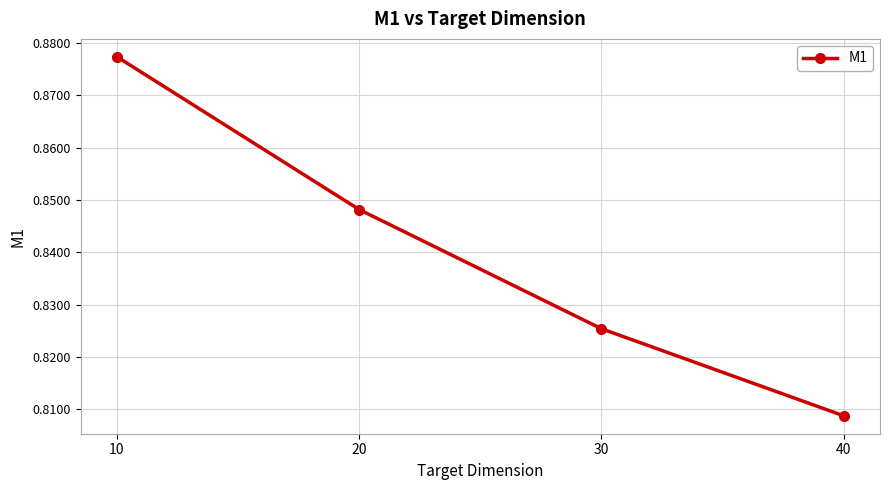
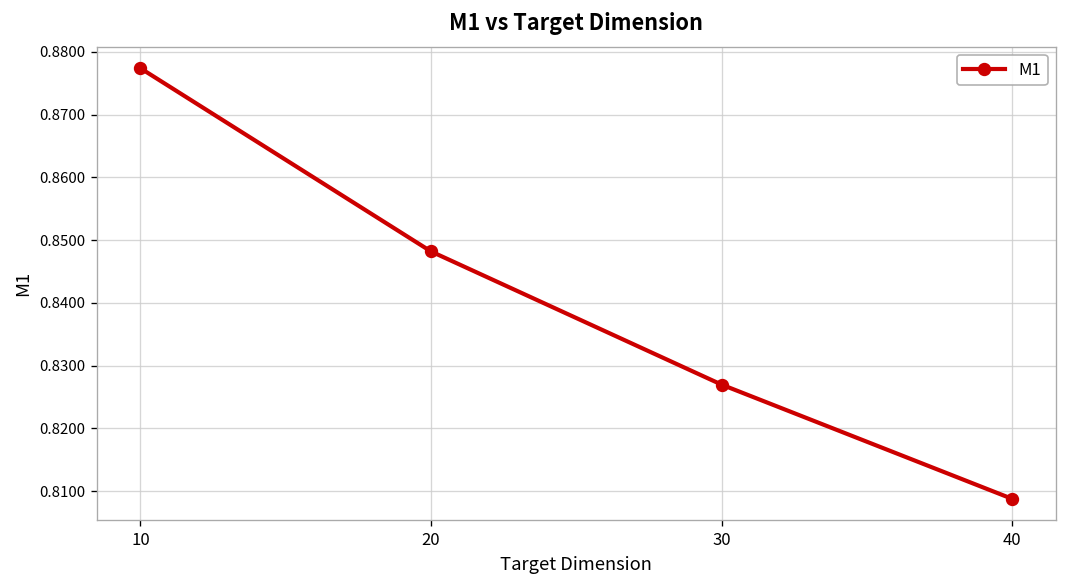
30: 0.825 -> 0.827
